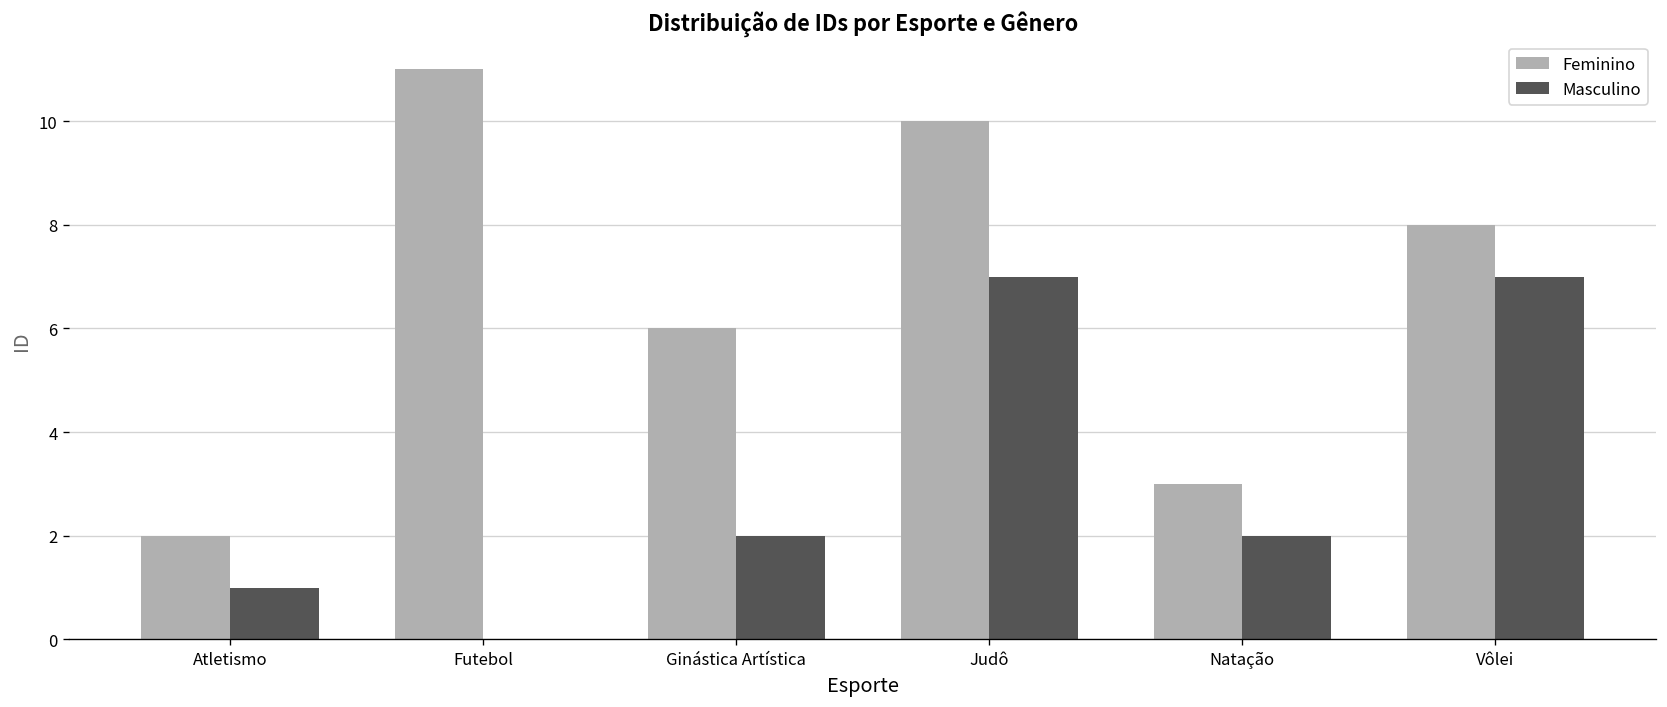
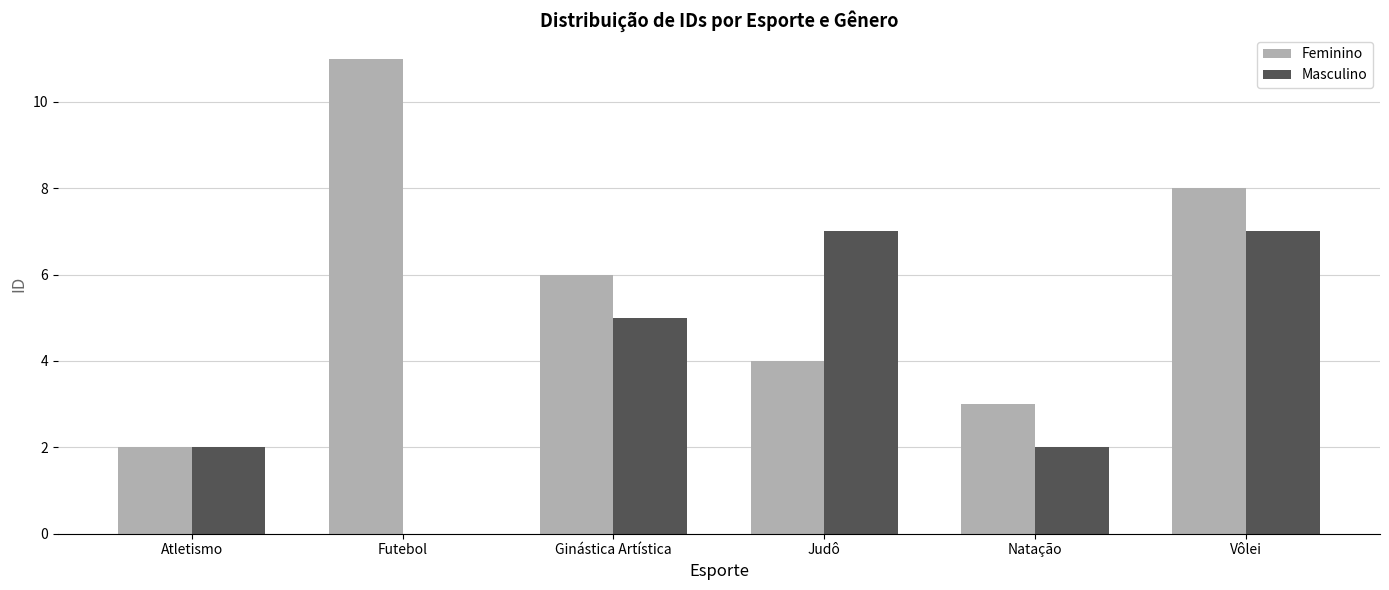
Masculino, Atletismo: 1 -> 2
Masculino, Ginástica Artística: 2 -> 5
Feminino, Judô: 10 -> 4
